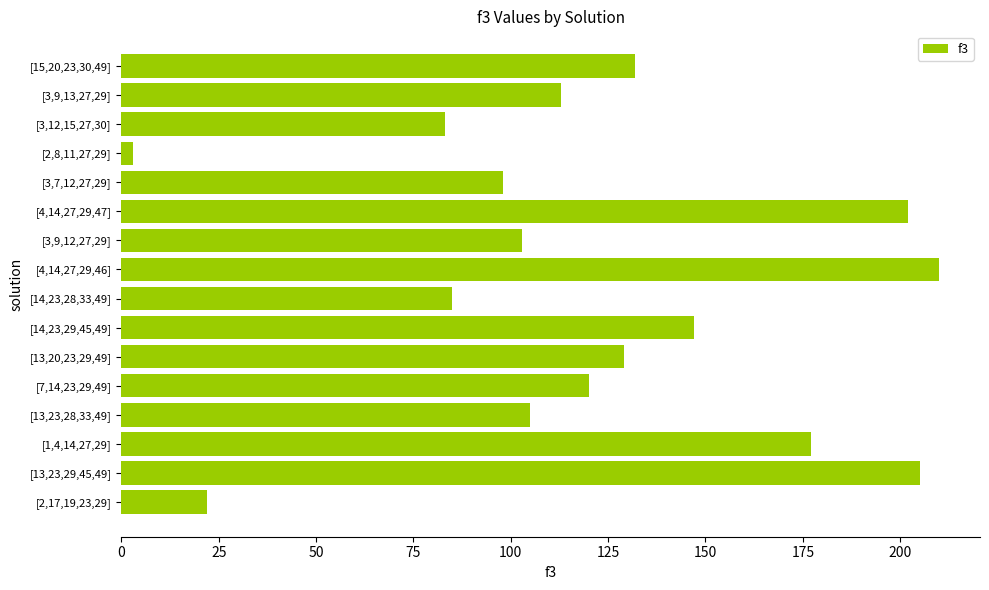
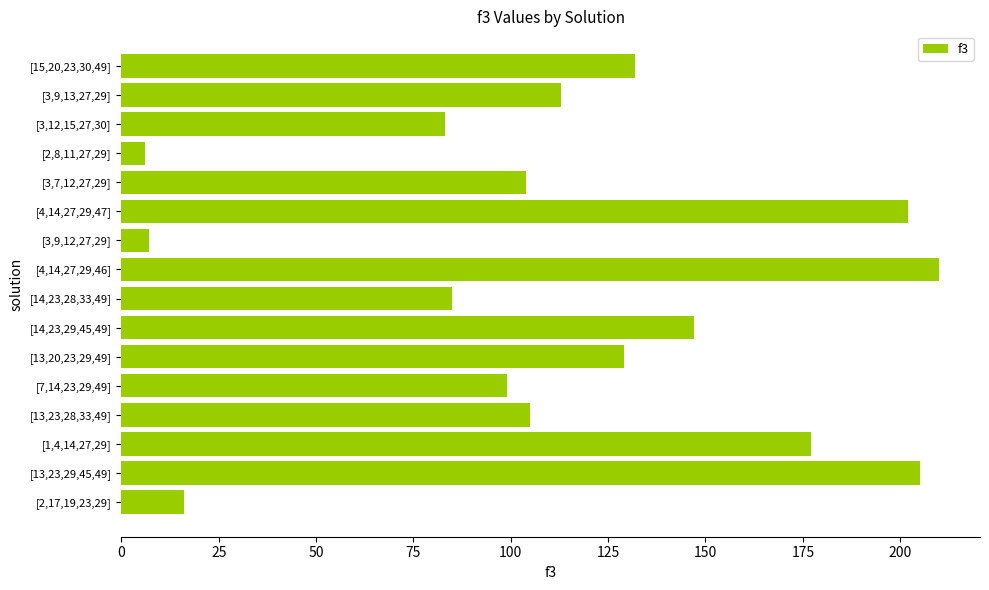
[2,8,11,27,29]: 3 -> 6
[3,7,12,27,29]: 98 -> 104
[3,9,12,27,29]: 103 -> 7
[7,14,23,29,49]: 120 -> 99
[2,17,19,23,29]: 22 -> 16
